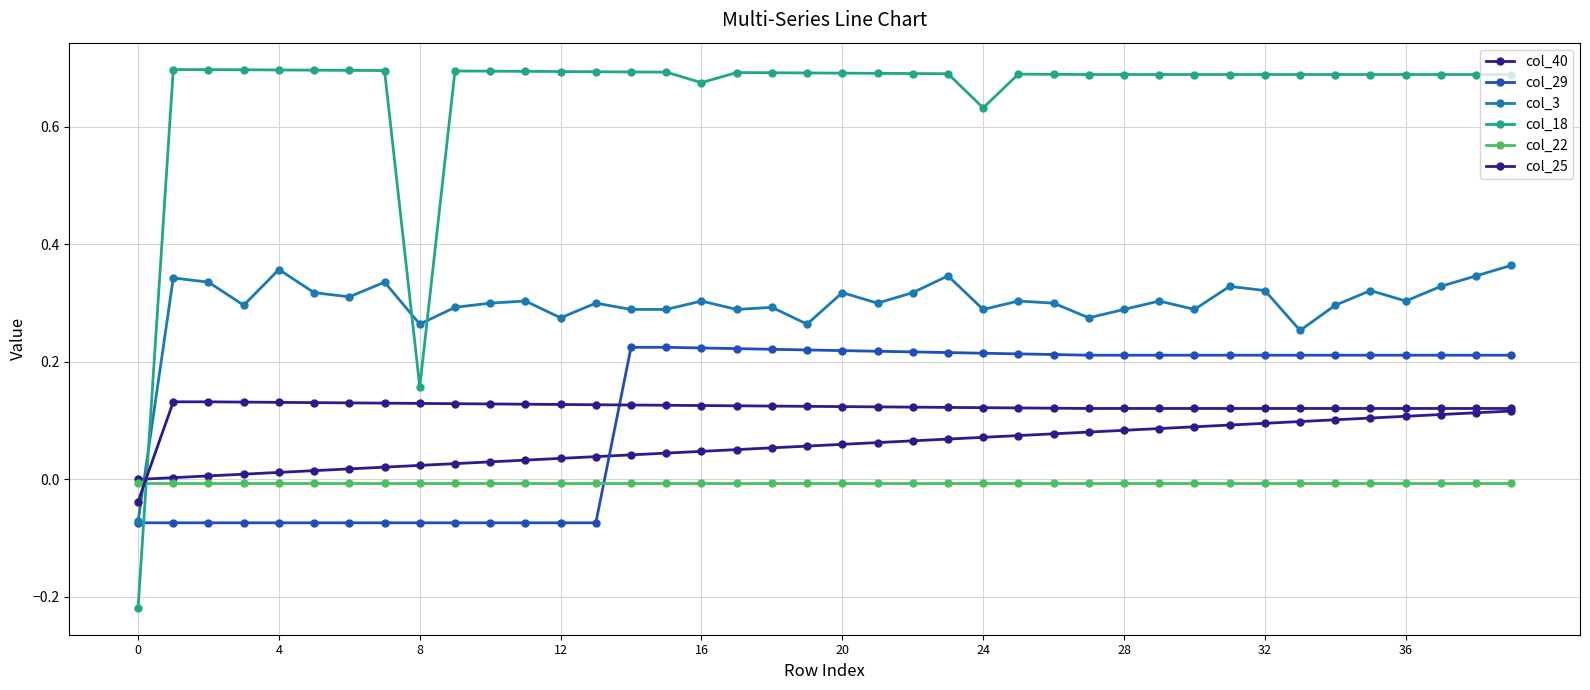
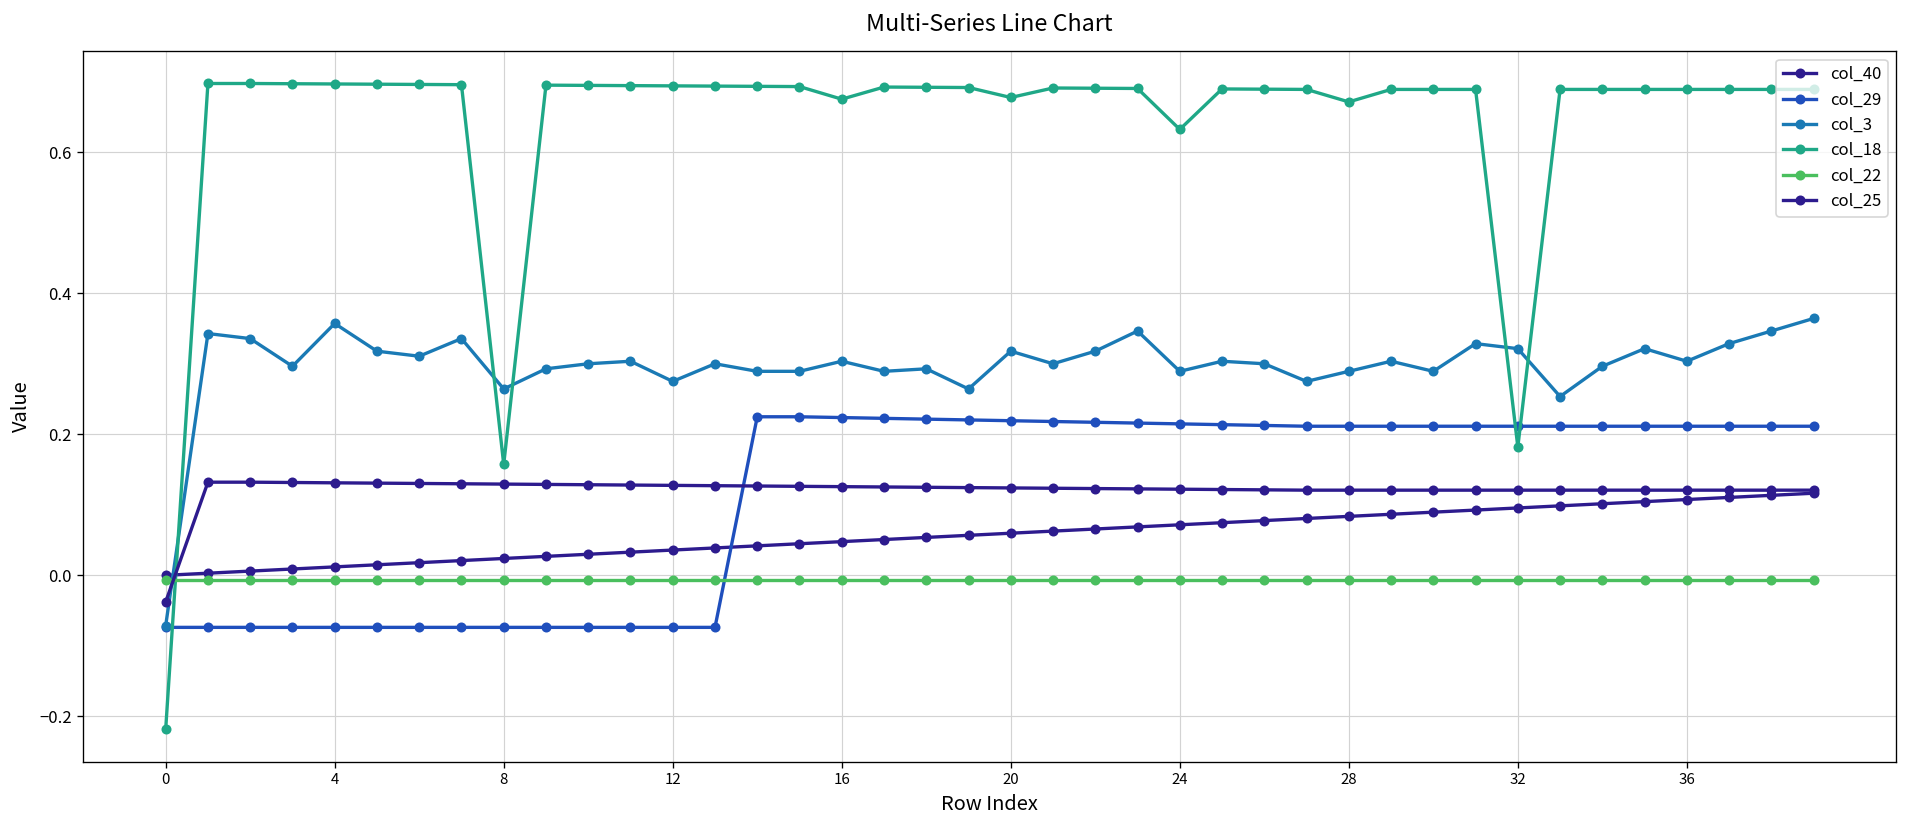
col_18, 20: 0.69 -> 0.68
col_18, 28: 0.69 -> 0.67
col_18, 32: 0.69 -> 0.18
